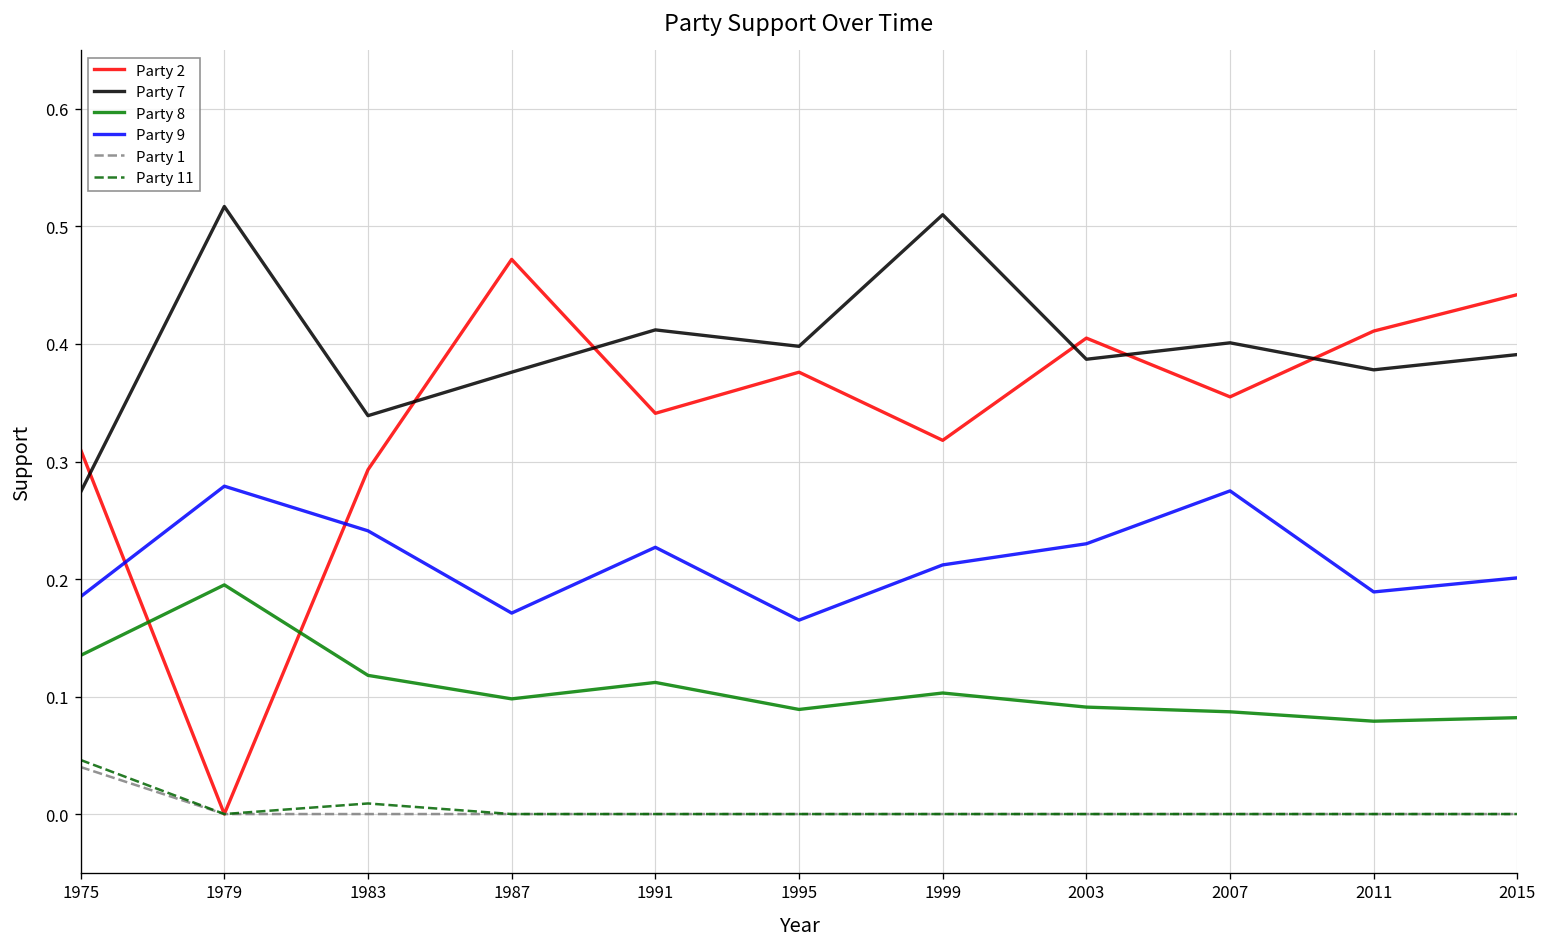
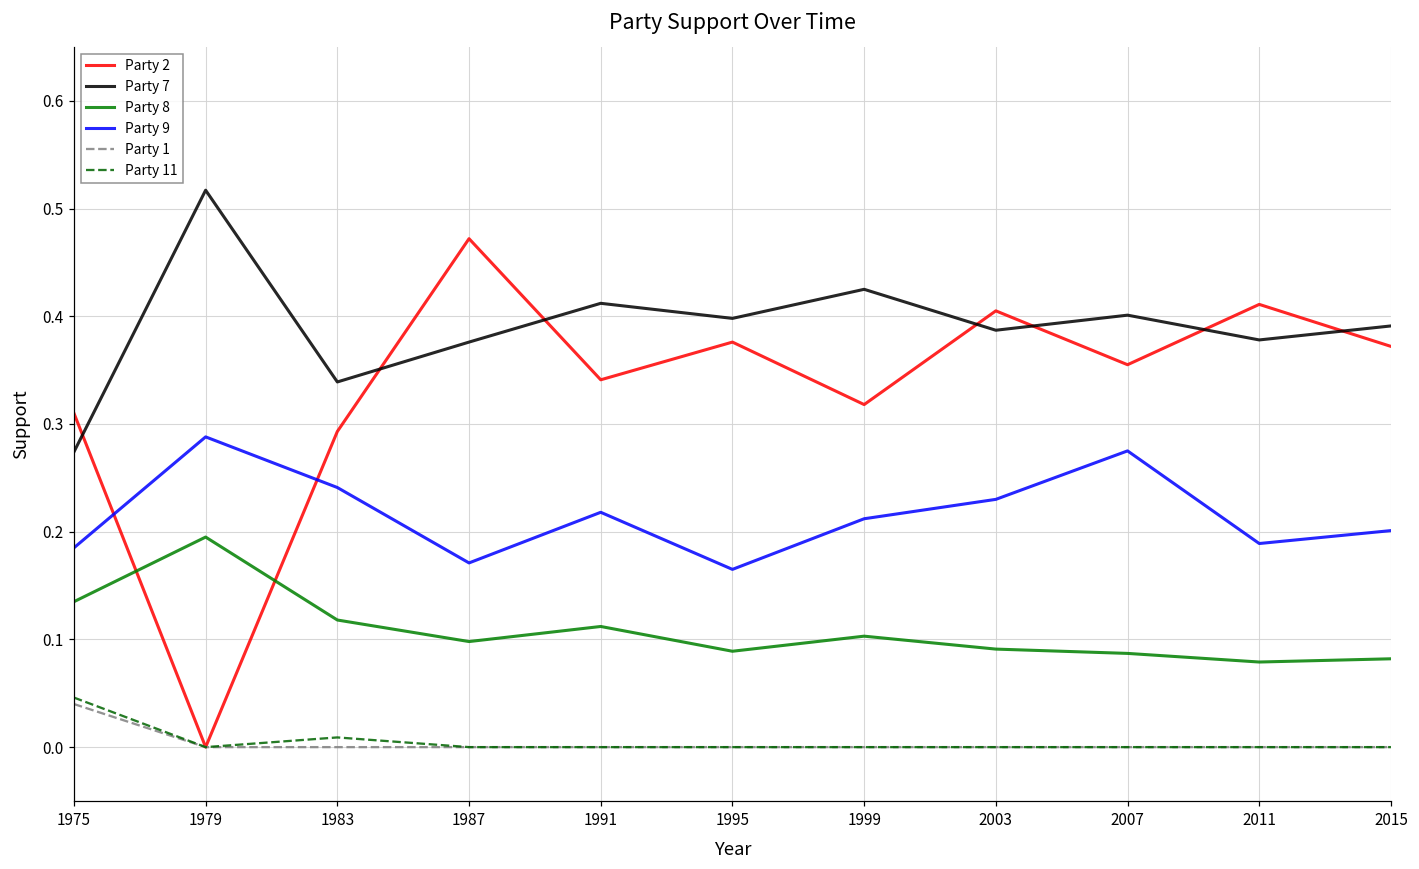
Party 9, 1979: 0.28 -> 0.29
Party 9, 1991: 0.23 -> 0.22
Party 7, 1999: 0.51 -> 0.43
Party 2, 2015: 0.44 -> 0.37
